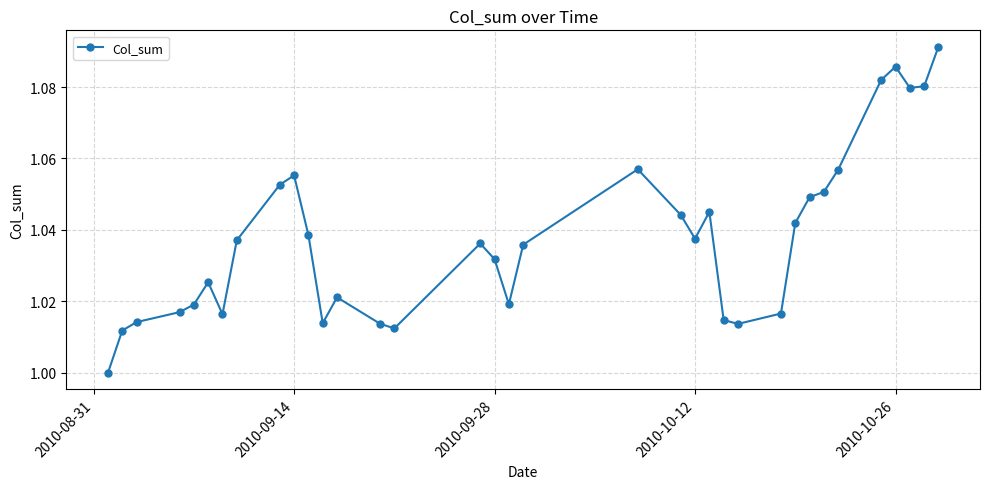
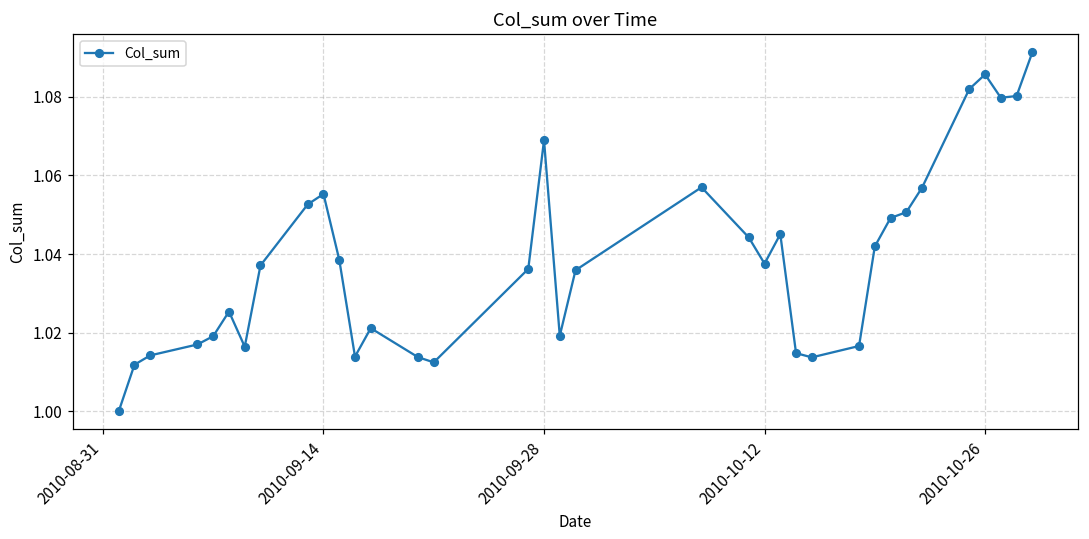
2010-09-28: 1.032 -> 1.069
